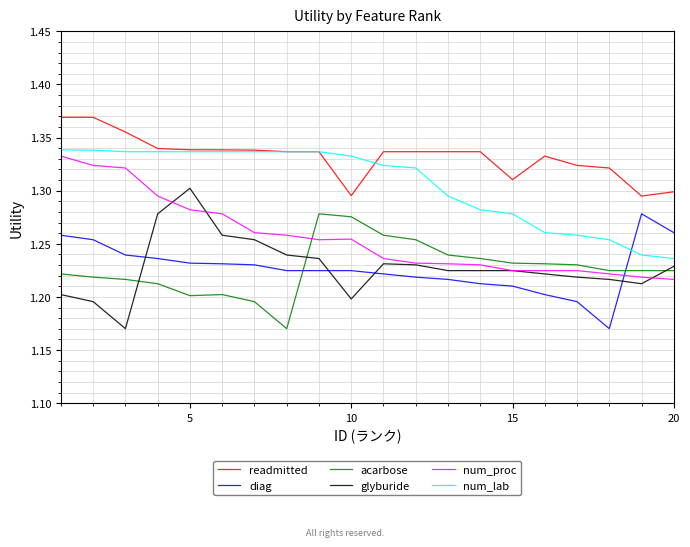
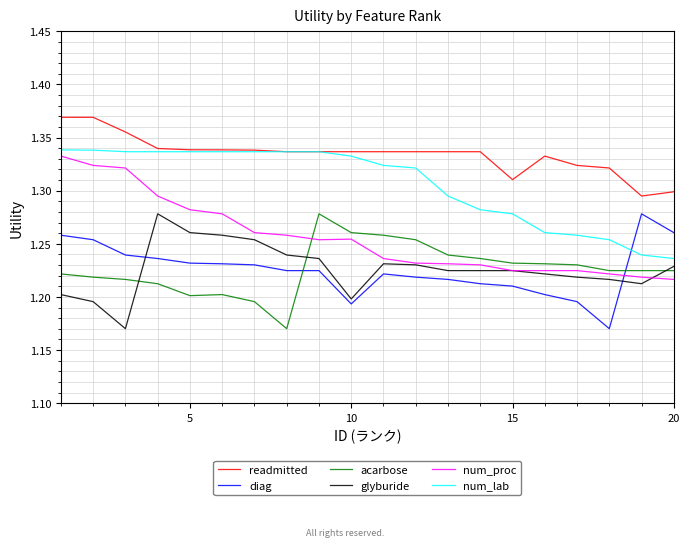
glyburide, 5: 1.302 -> 1.261
readmitted, 10: 1.295 -> 1.337
diag, 10: 1.225 -> 1.193
acarbose, 10: 1.275 -> 1.261
